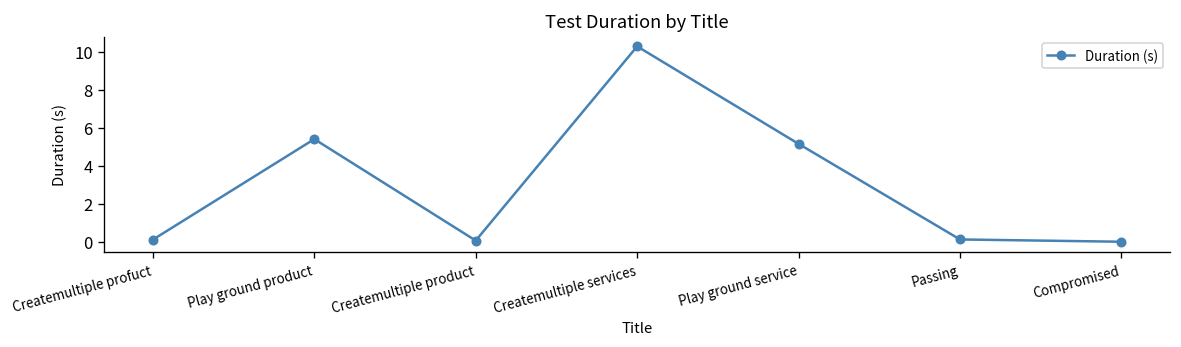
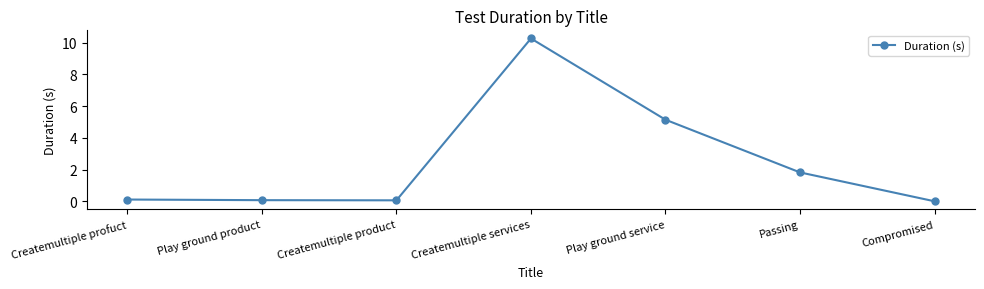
Play ground product: 5.4 -> 0.1
Passing: 0.1 -> 1.8
